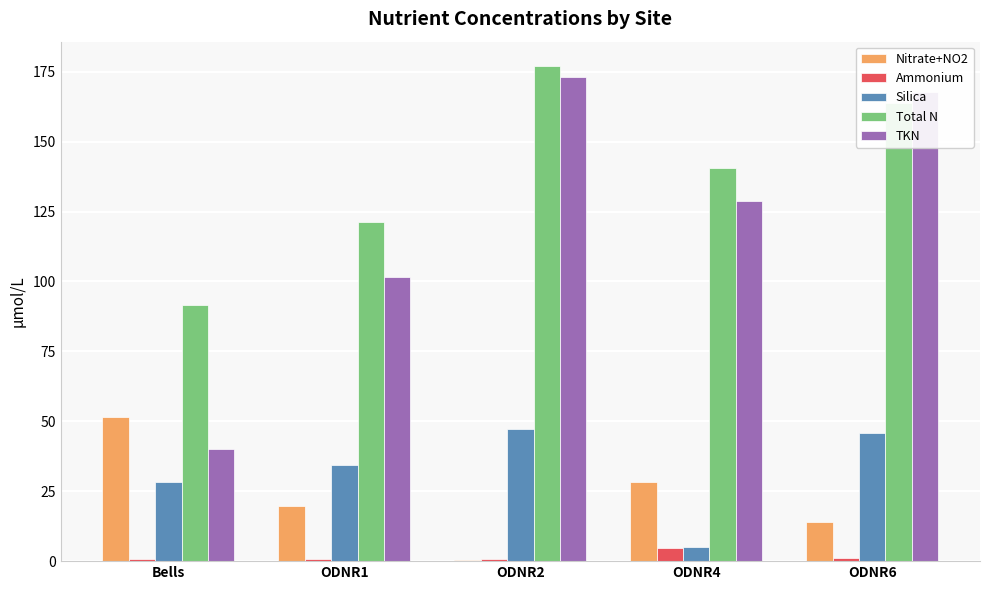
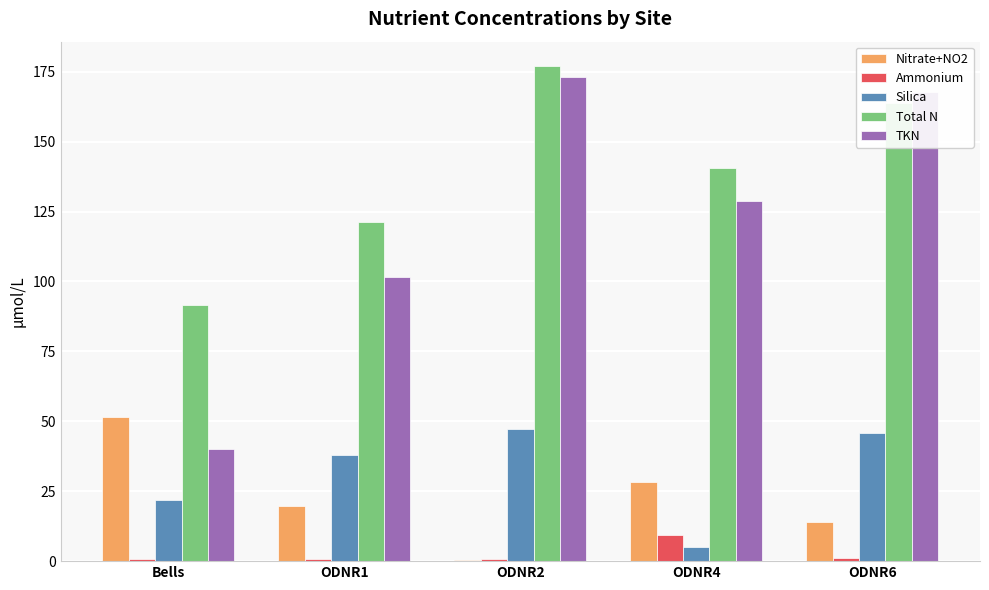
Silica, Bells: 28 -> 22
Silica, ODNR1: 34 -> 38
Ammonium, ODNR4: 5 -> 9
